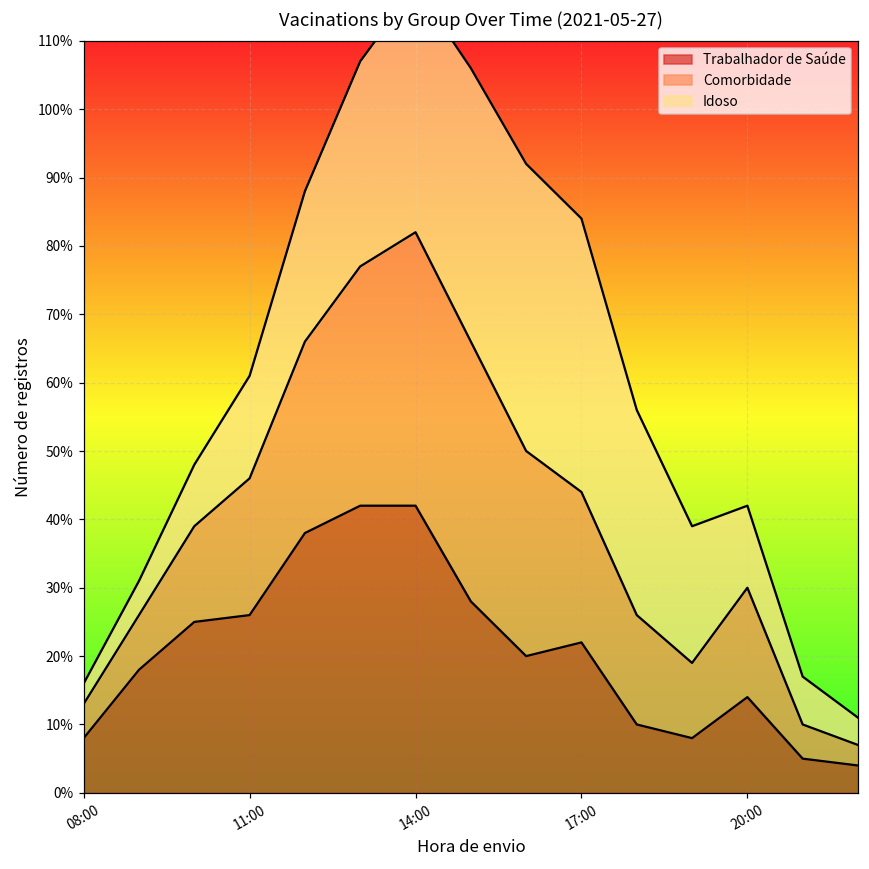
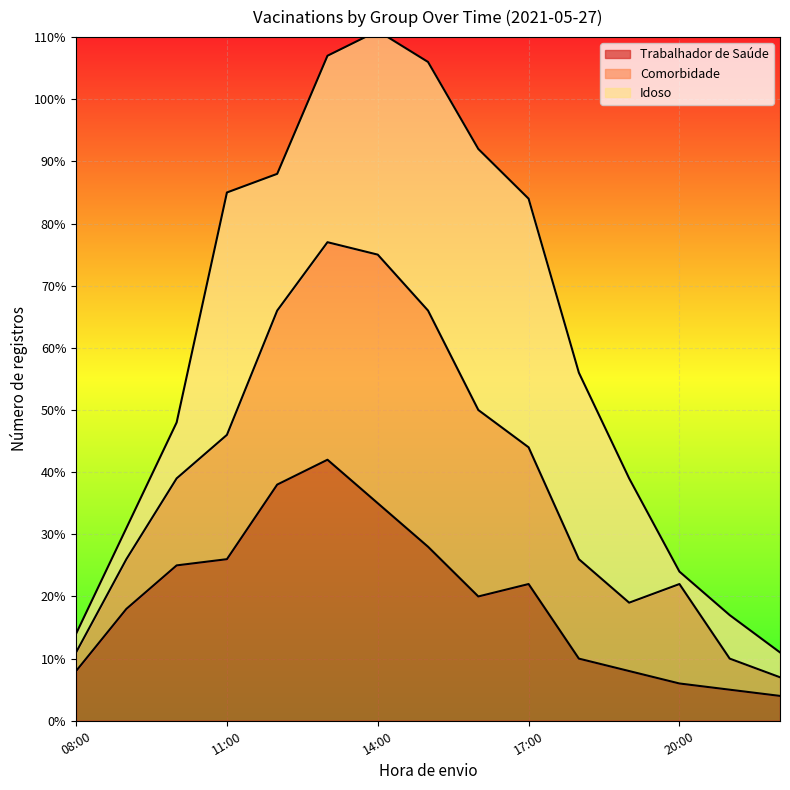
Comorbidade, 08:00: 5% -> 3%
Idoso, 11:00: 15% -> 39%
Trabalhador de Saúde, 14:00: 42% -> 35%
Trabalhador de Saúde, 20:00: 14% -> 6%
Idoso, 20:00: 12% -> 2%
